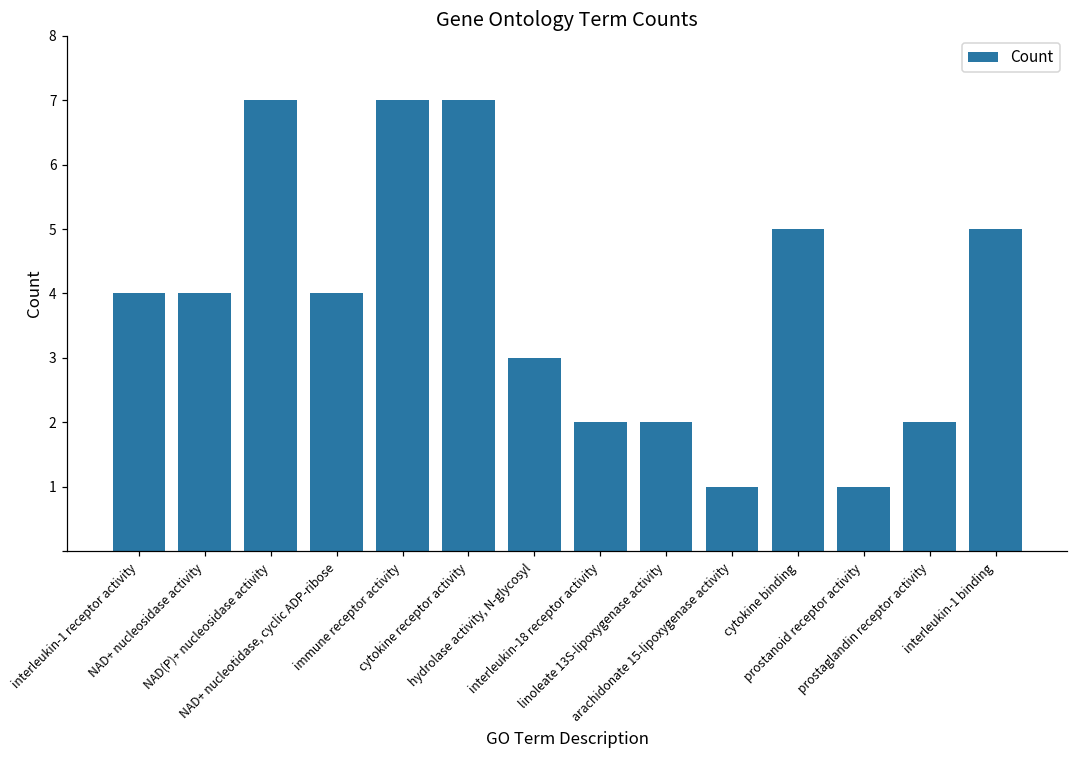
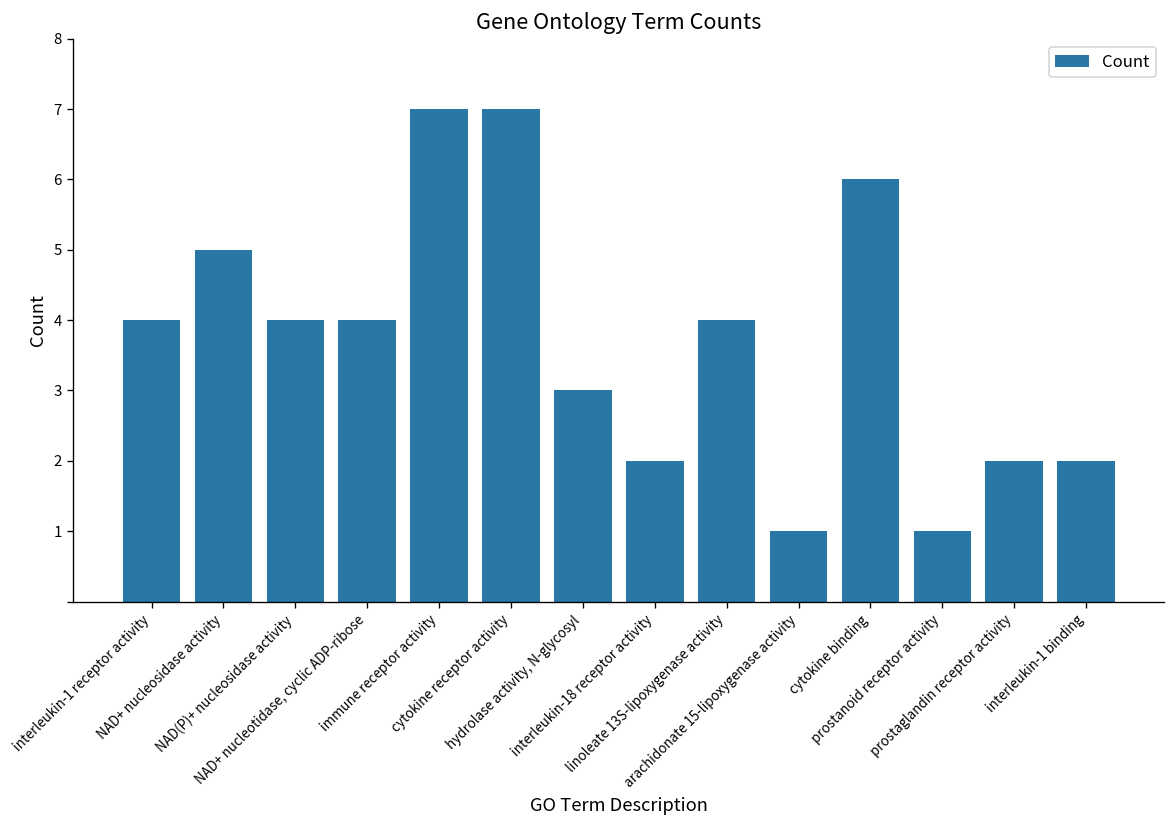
NAD+ nucleosidase activity: 4 -> 5
NAD(P)+ nucleosidase activity: 7 -> 4
linoleate 13S-lipoxygenase activity: 2 -> 4
cytokine binding: 5 -> 6
interleukin-1 binding: 5 -> 2
